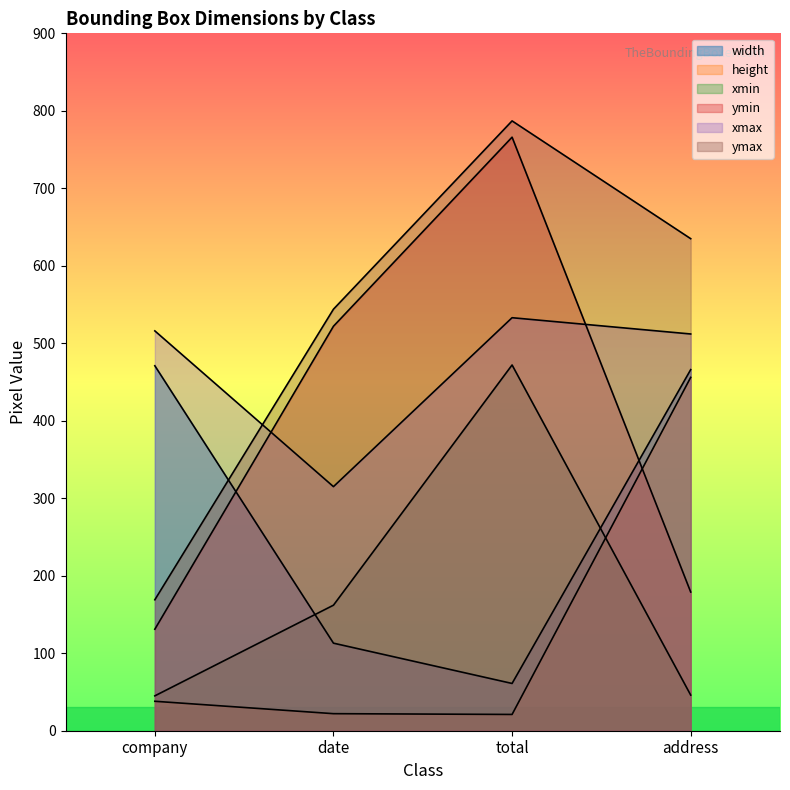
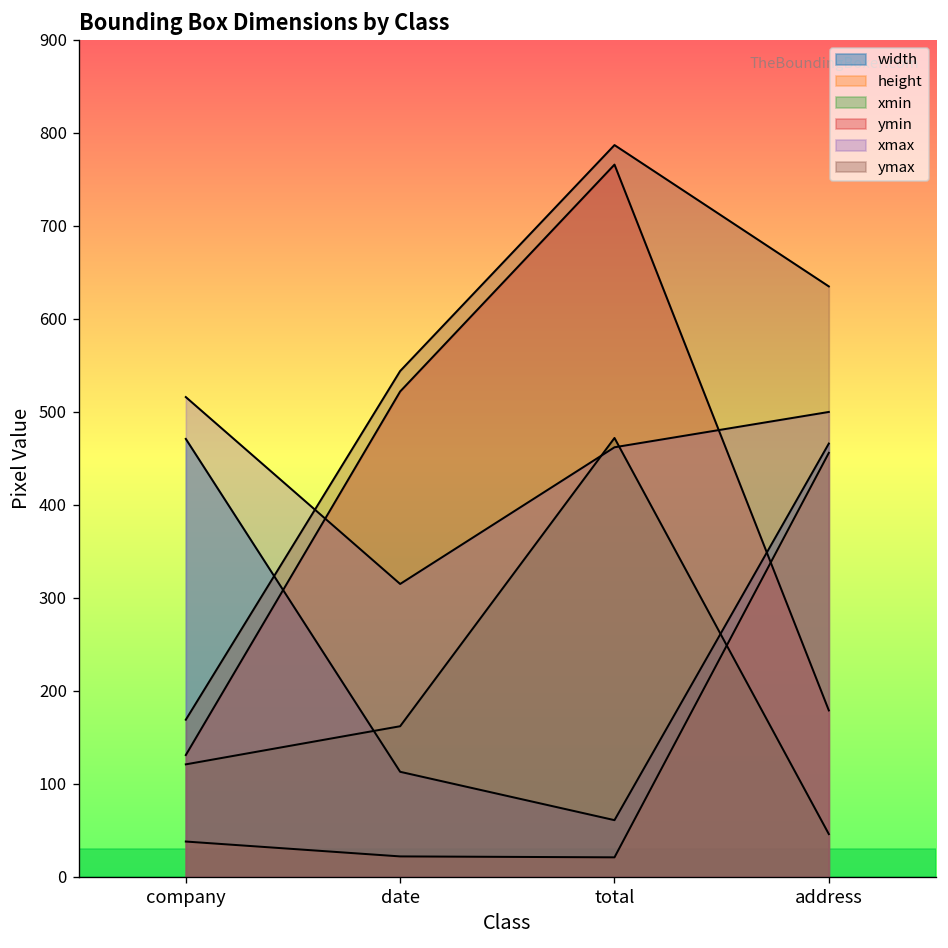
xmin, company: 50 -> 120
xmax, total: 530 -> 460
xmax, address: 510 -> 500
